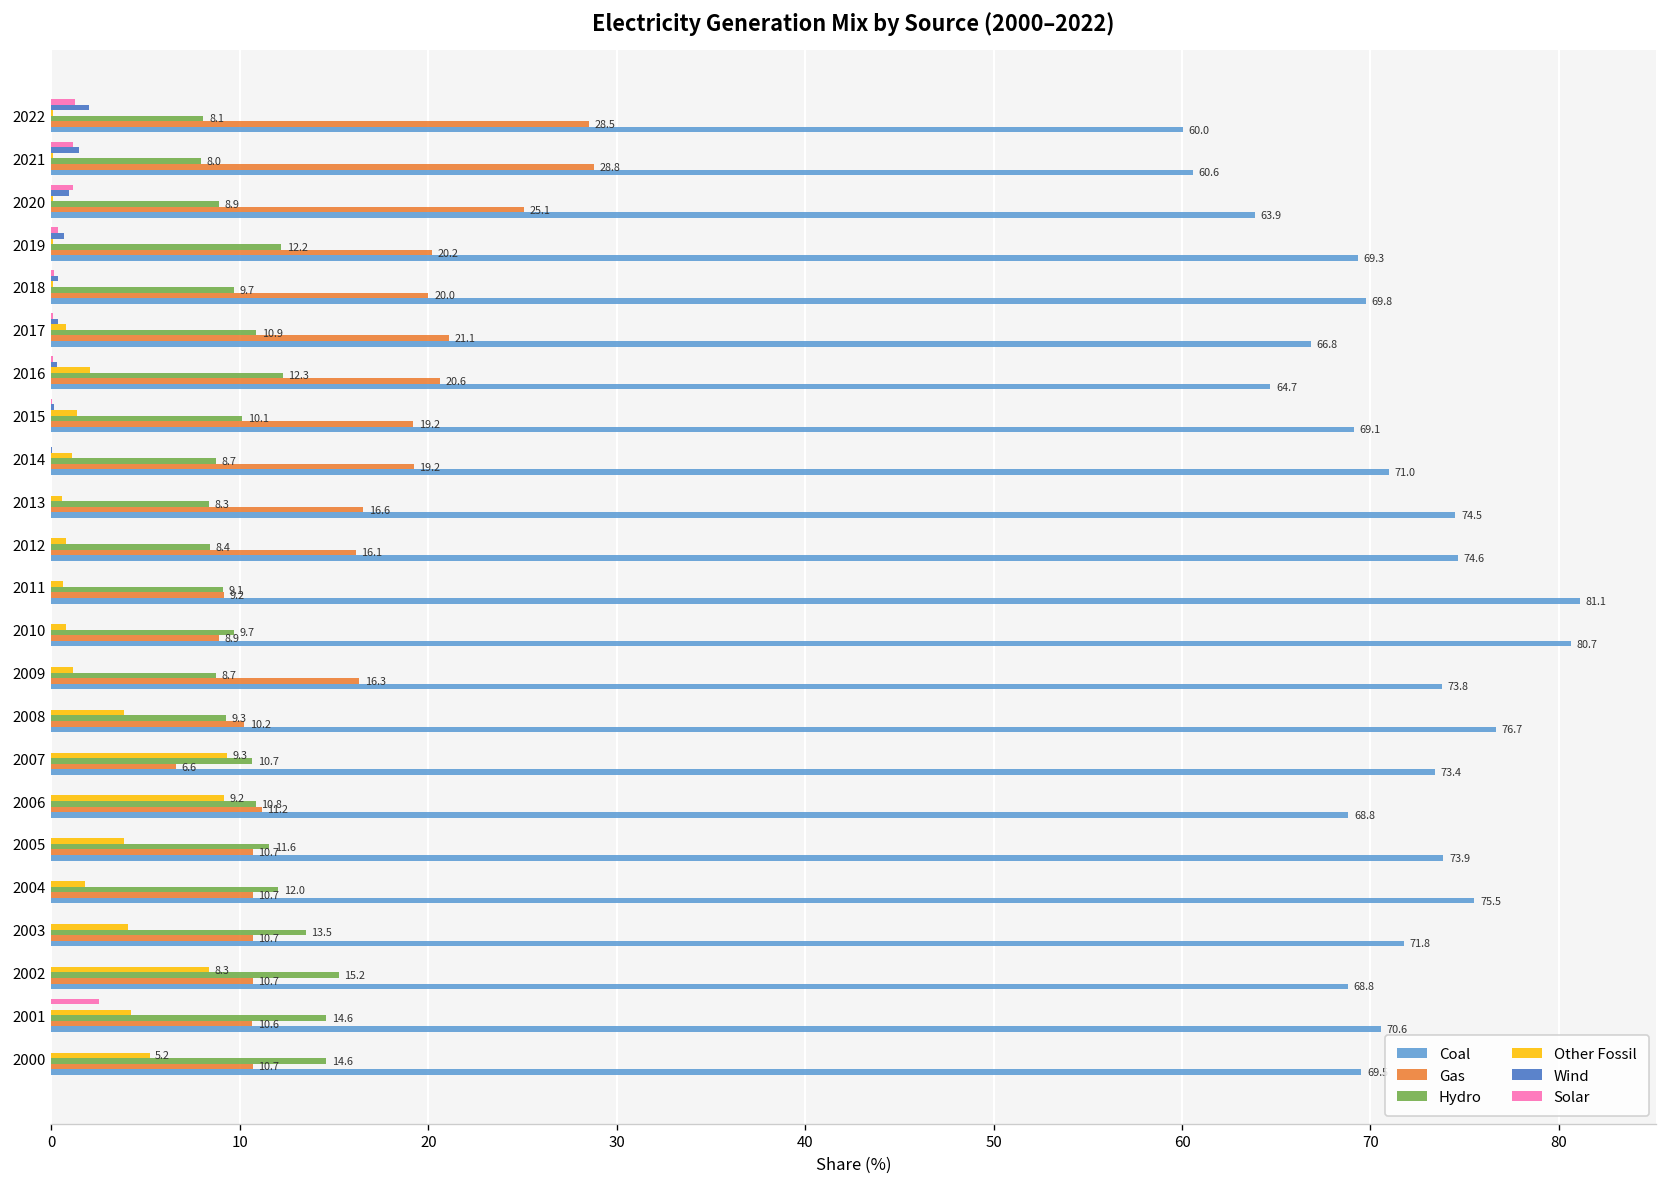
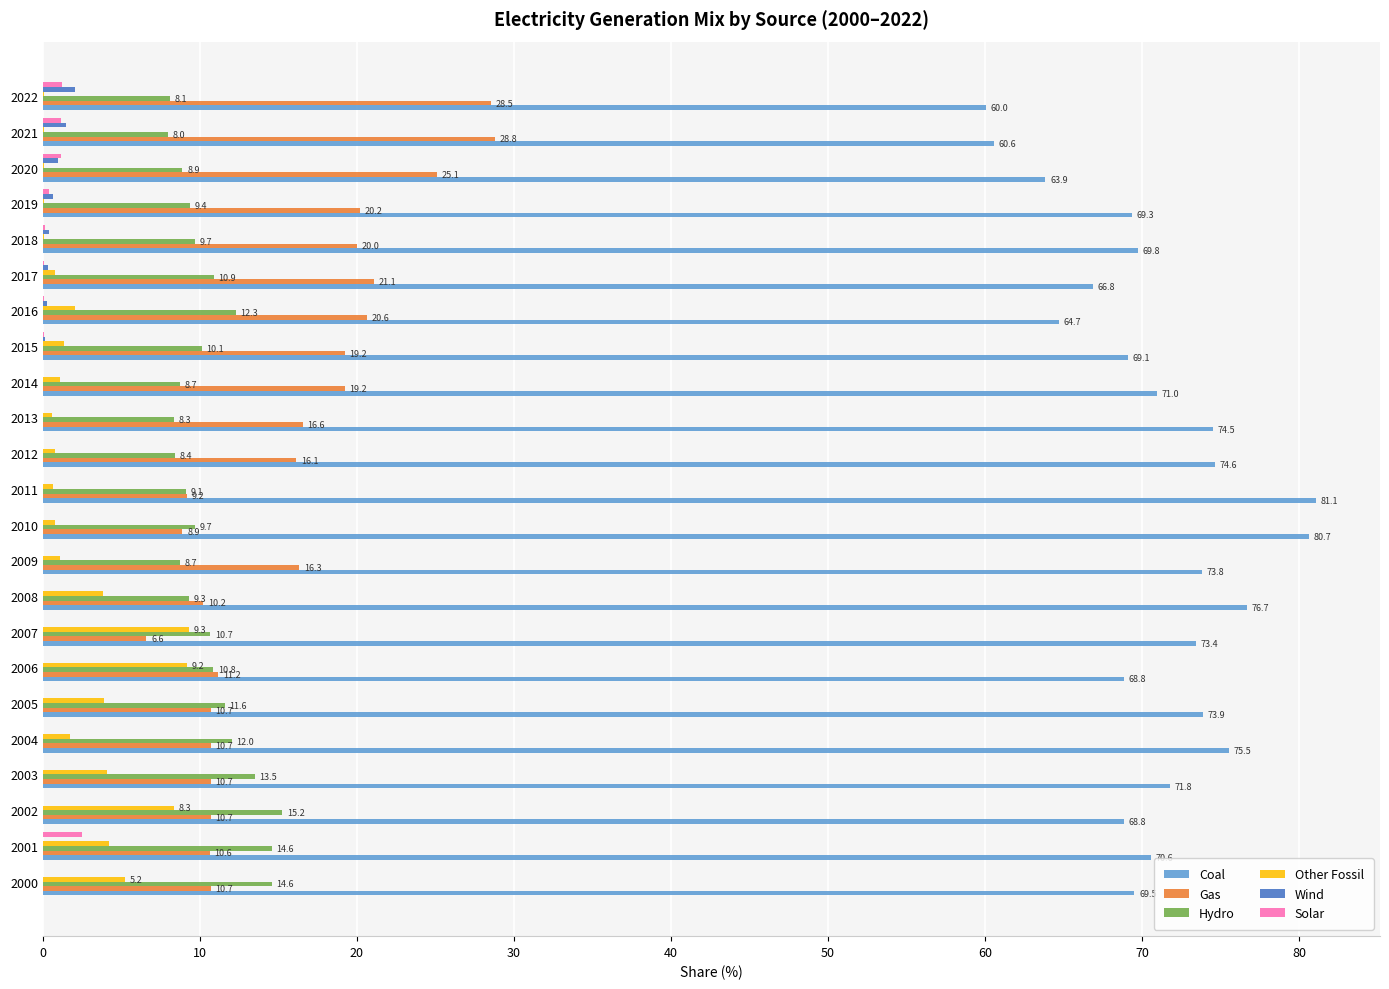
Hydro, 2019: 12.2 -> 9.4
